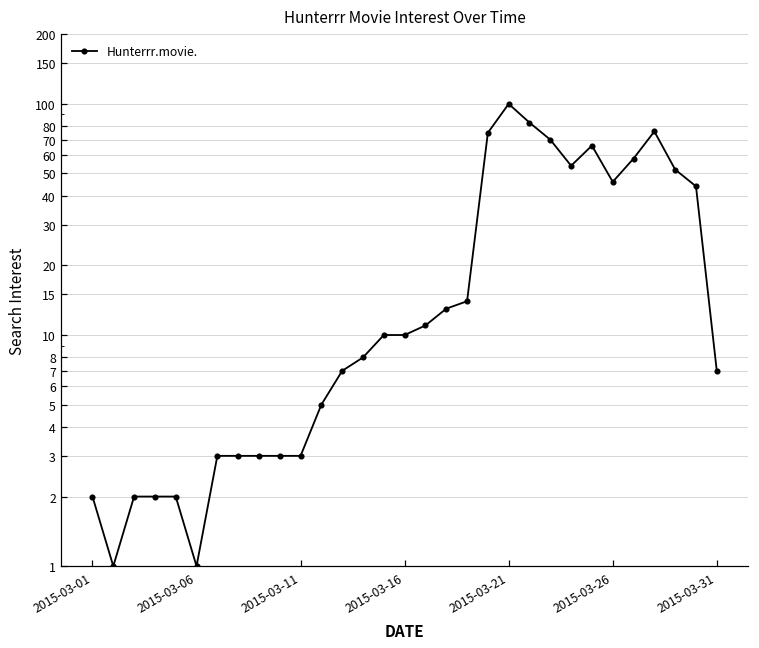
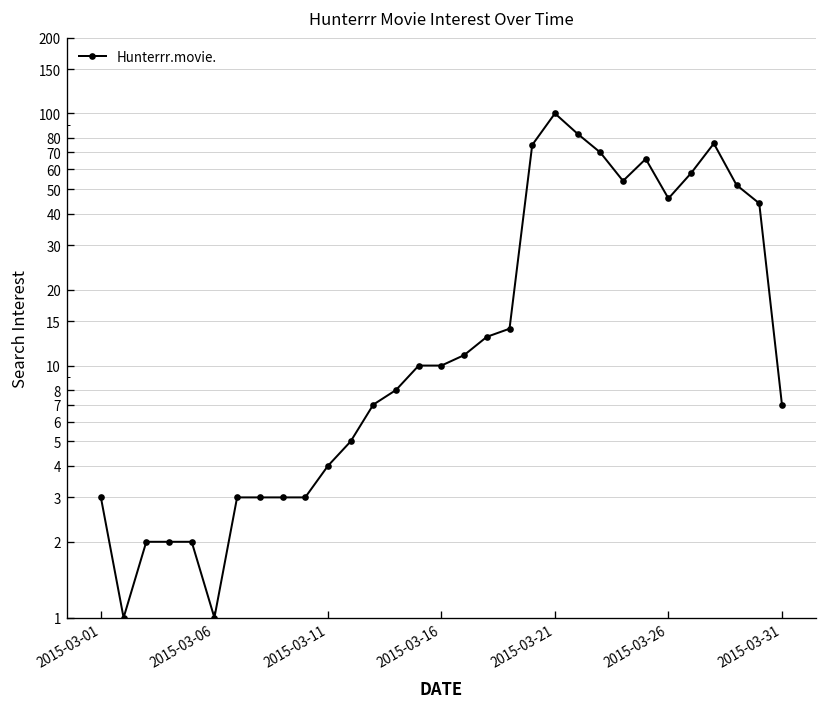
2015-03-01: 2 -> 3
2015-03-11: 3 -> 4
